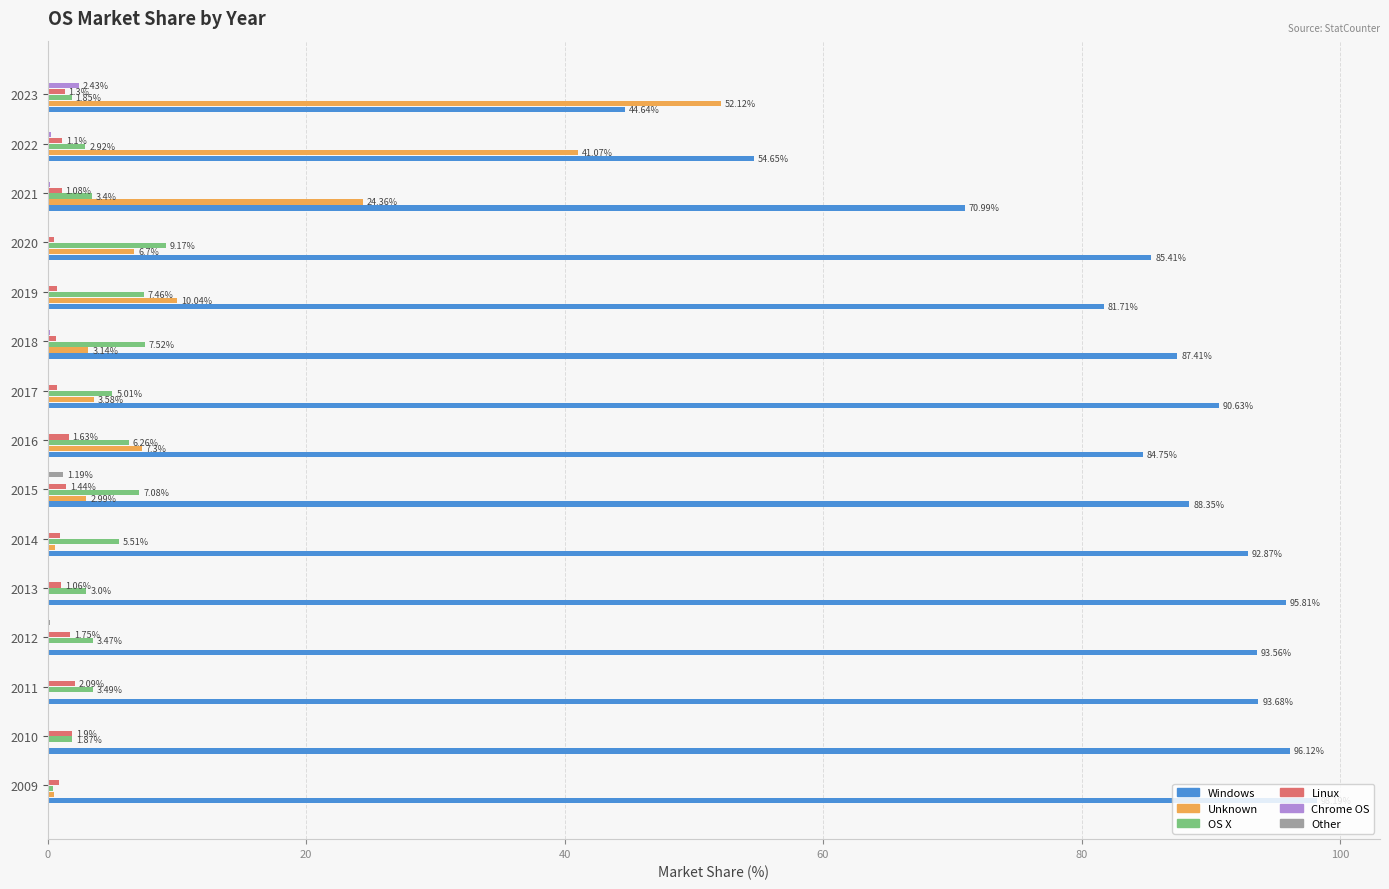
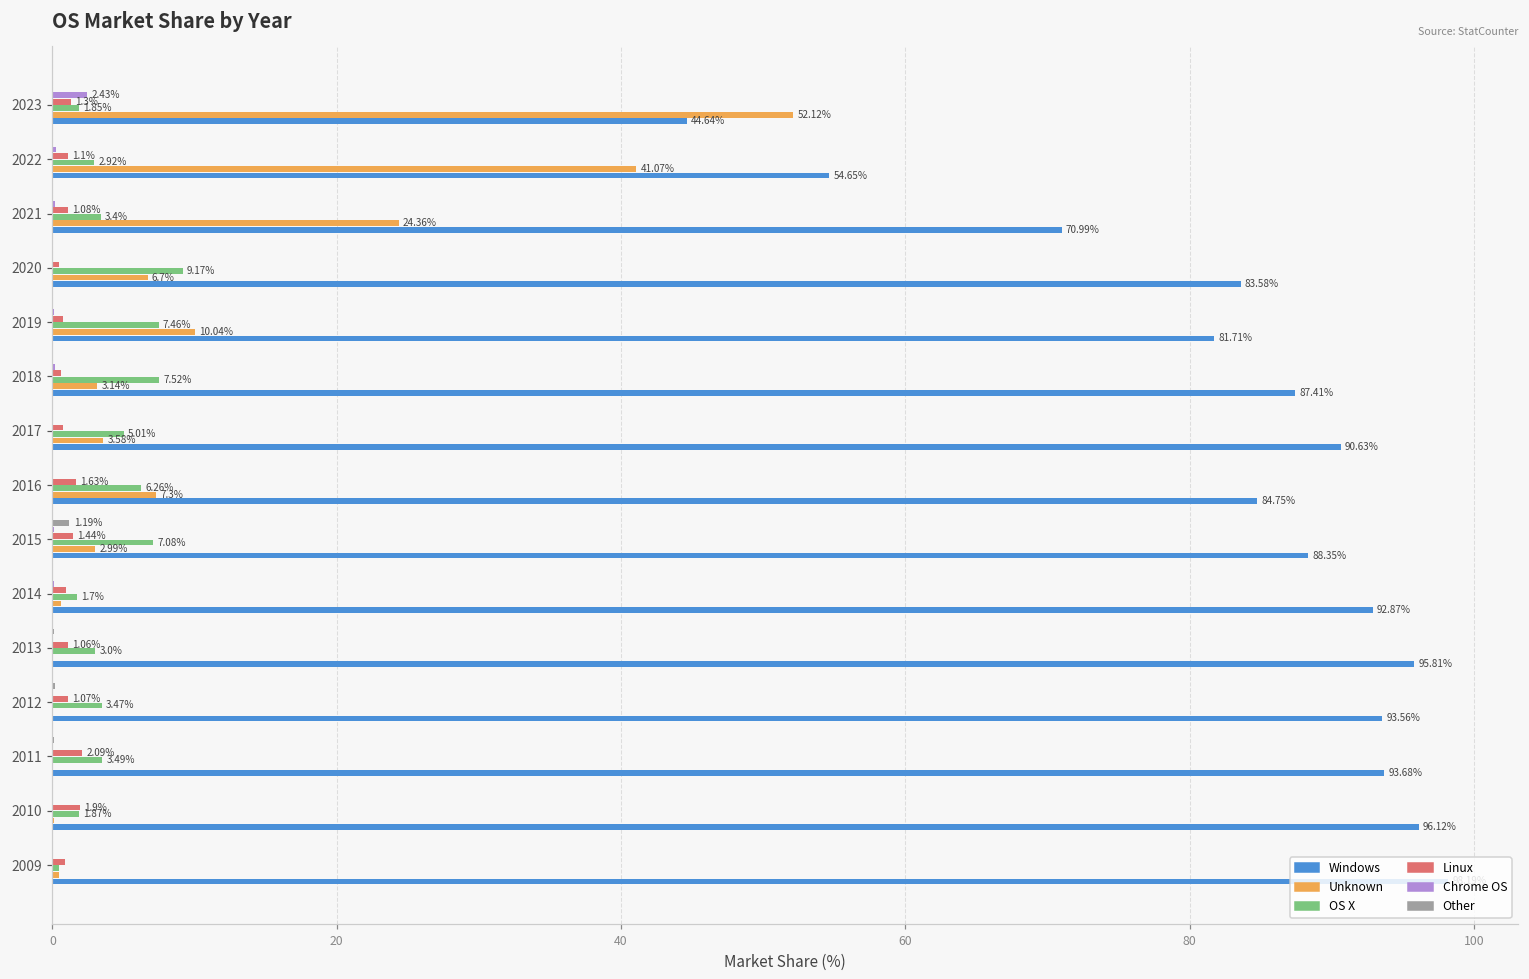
Windows, 2020: 85.41% -> 83.58%
OS X, 2014: 5.51% -> 1.7%
Linux, 2012: 1.75% -> 1.07%
